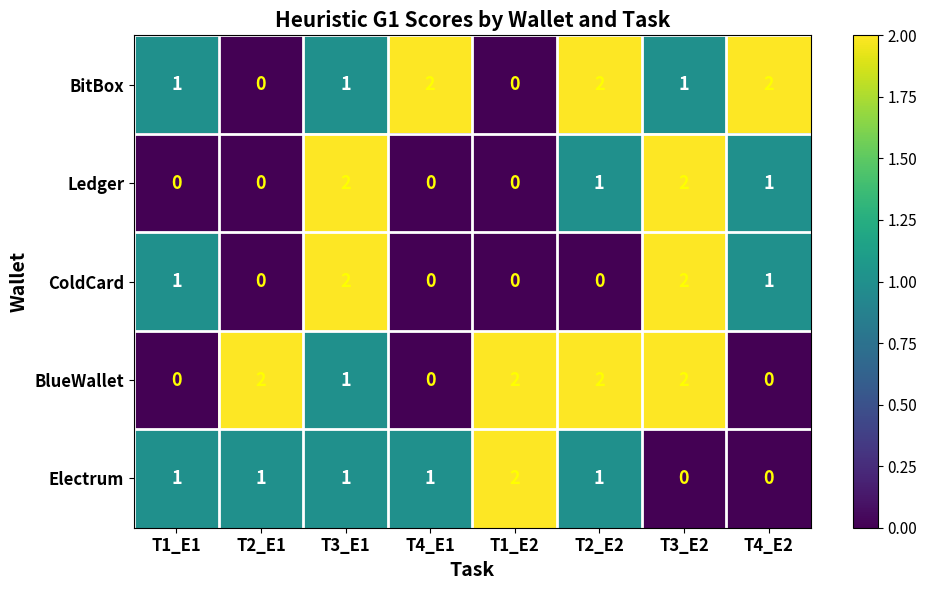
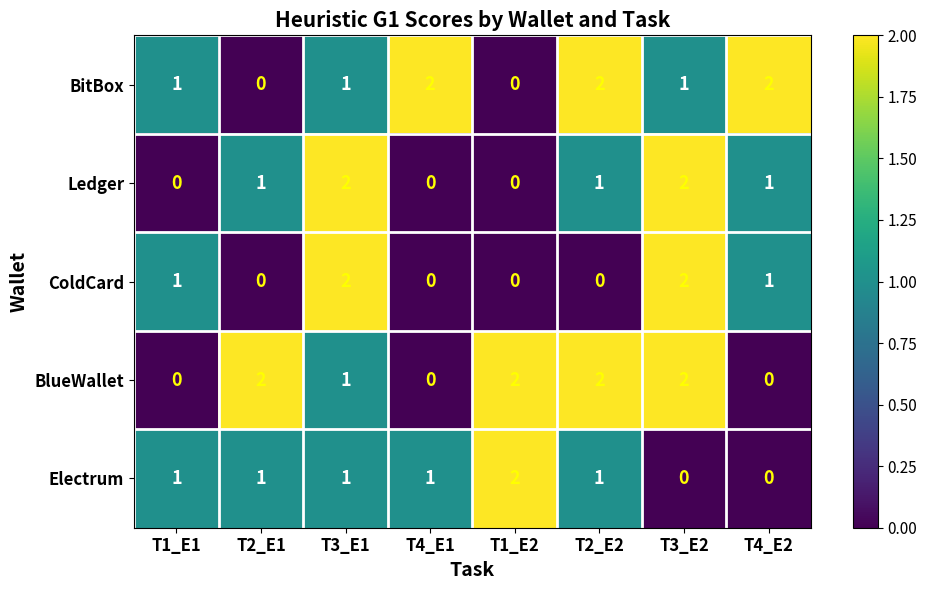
Ledger, T2_E1: 0 -> 1
